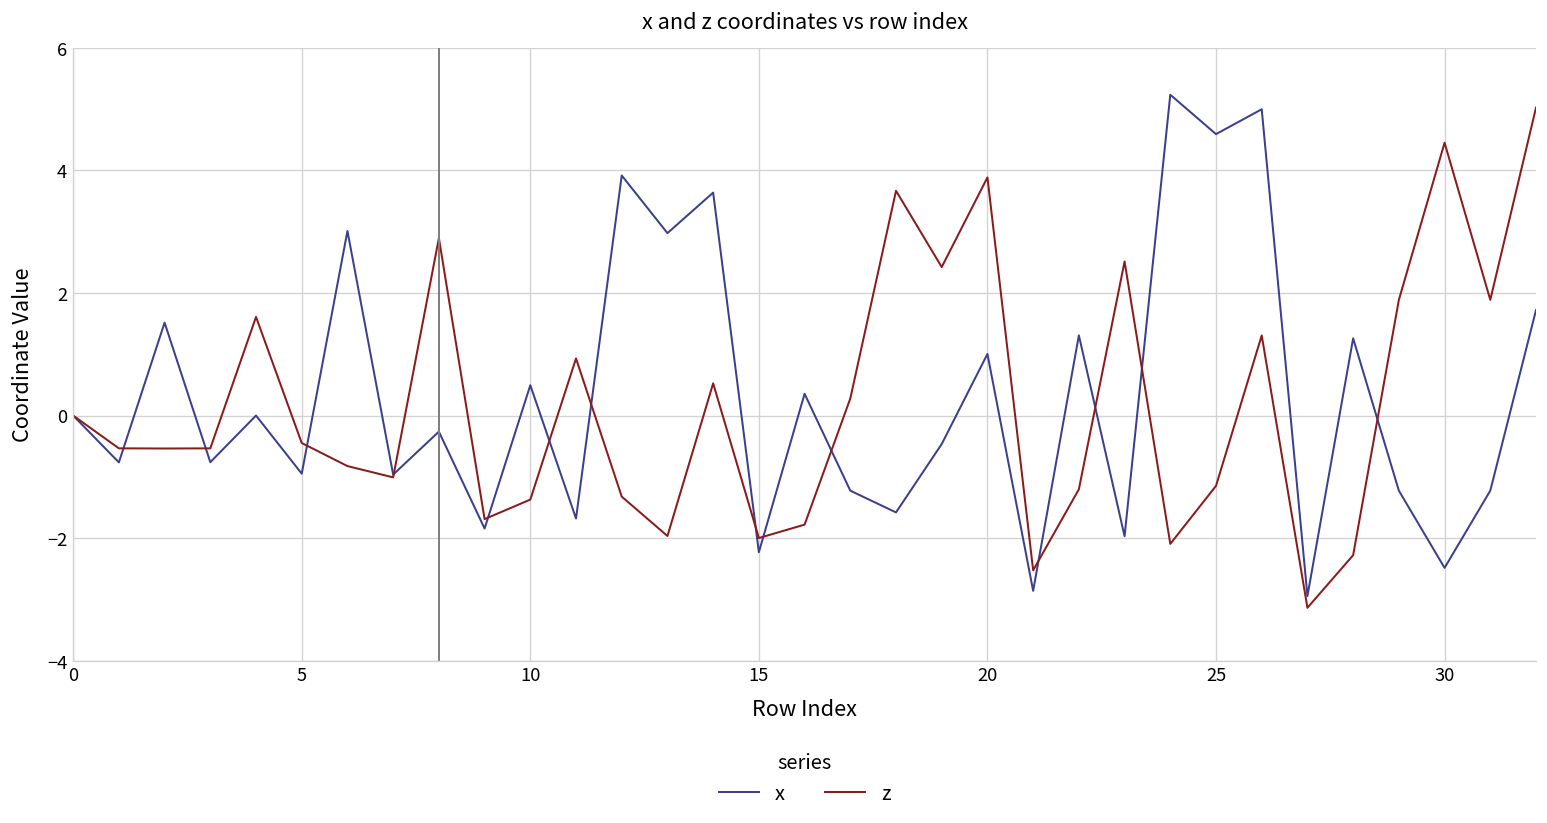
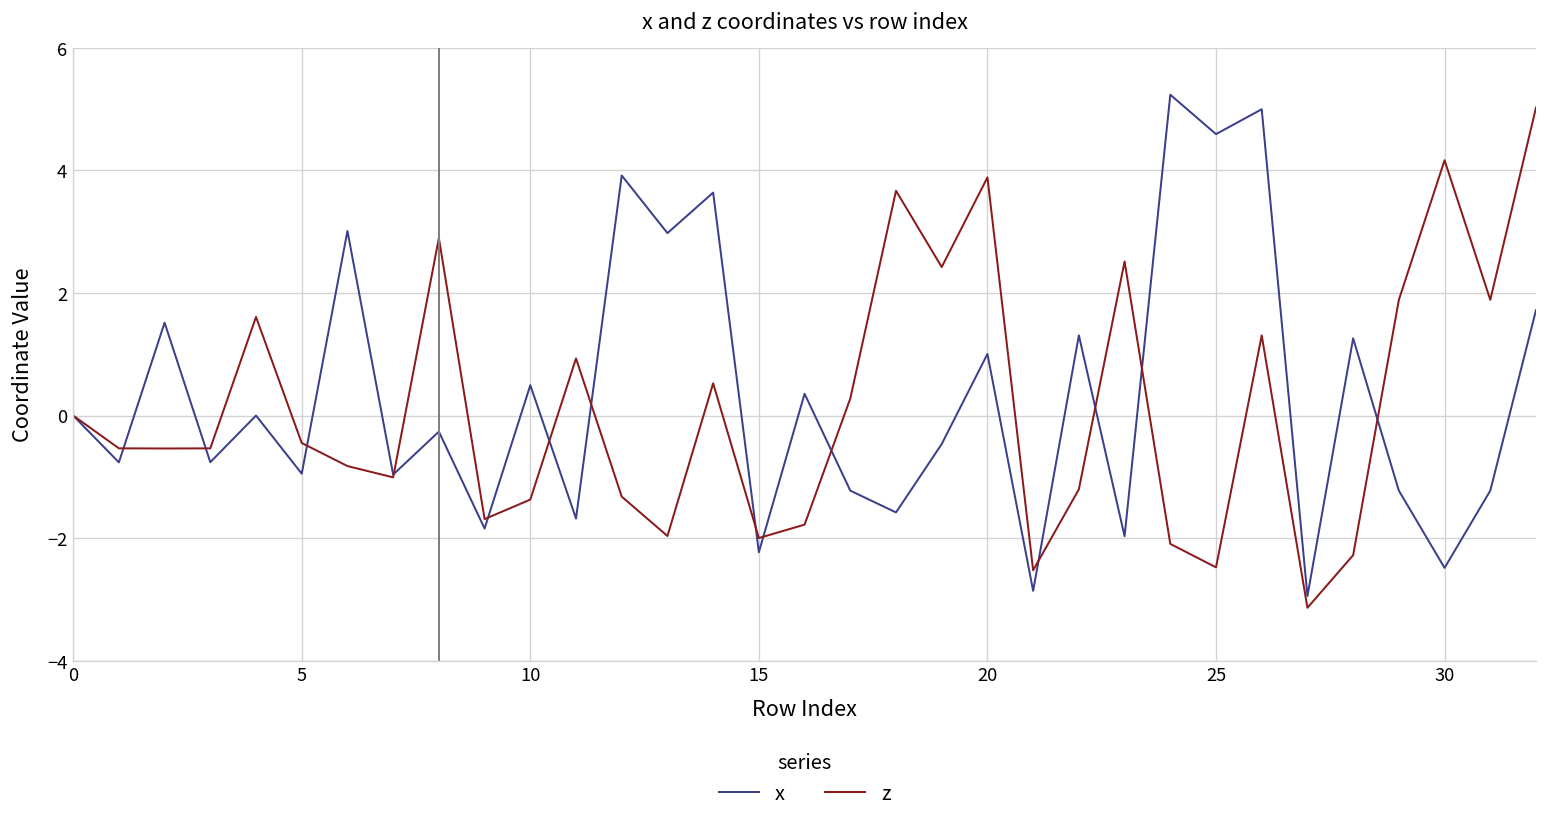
z, 25: -1.1 -> -2.5
z, 30: 4.5 -> 4.2
